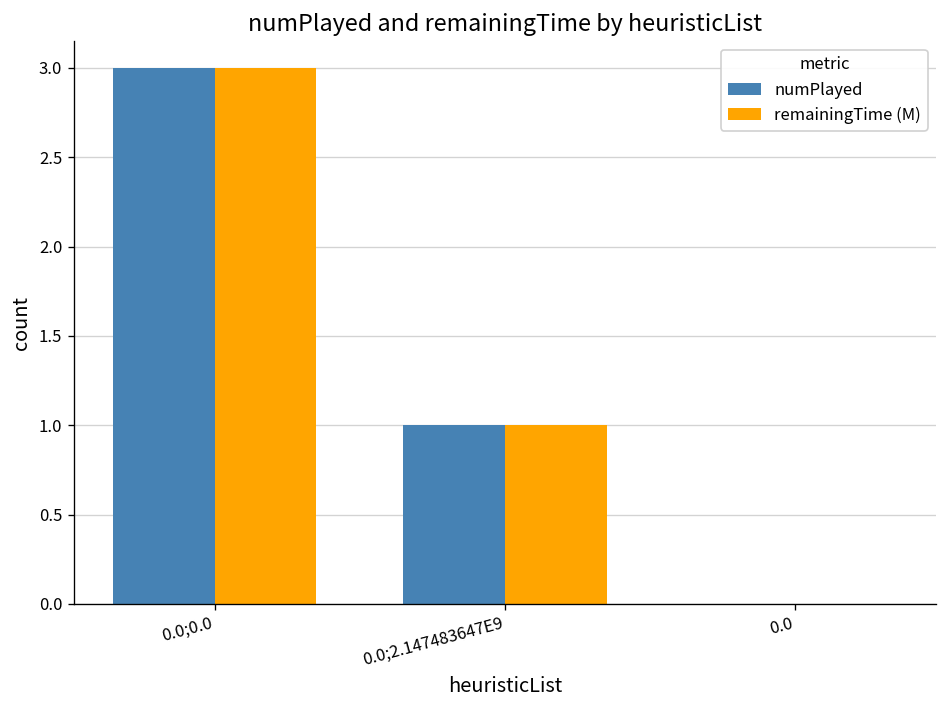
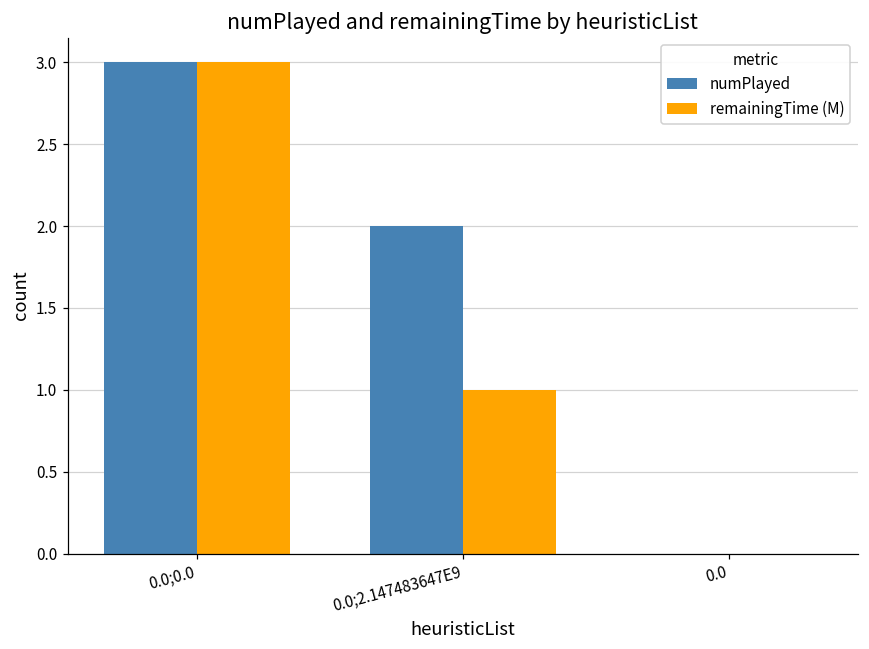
numPlayed, 0.0;2.147483647E9: 1 -> 2
